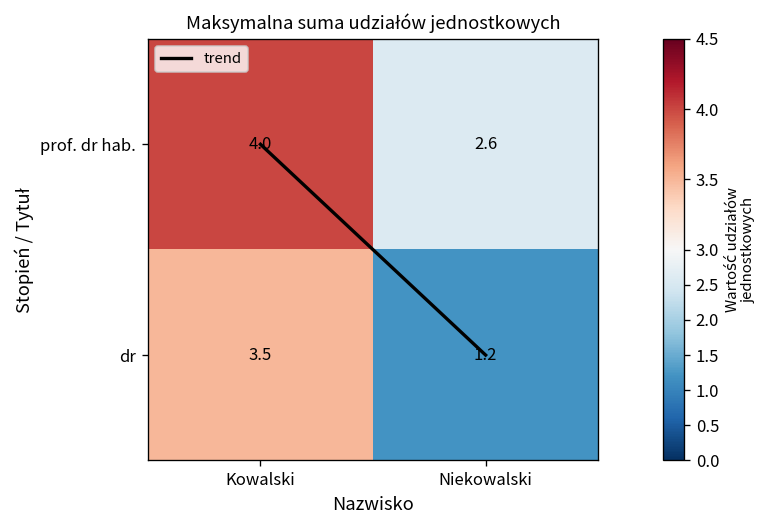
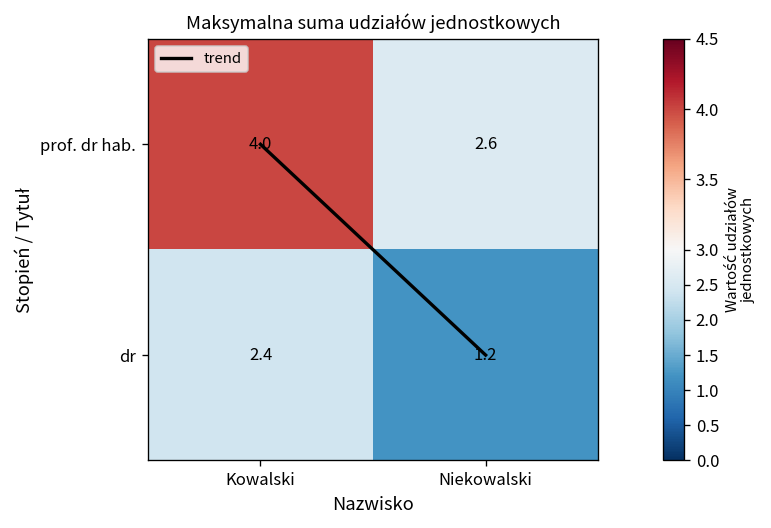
dr, Kowalski: 3.5 -> 2.4
